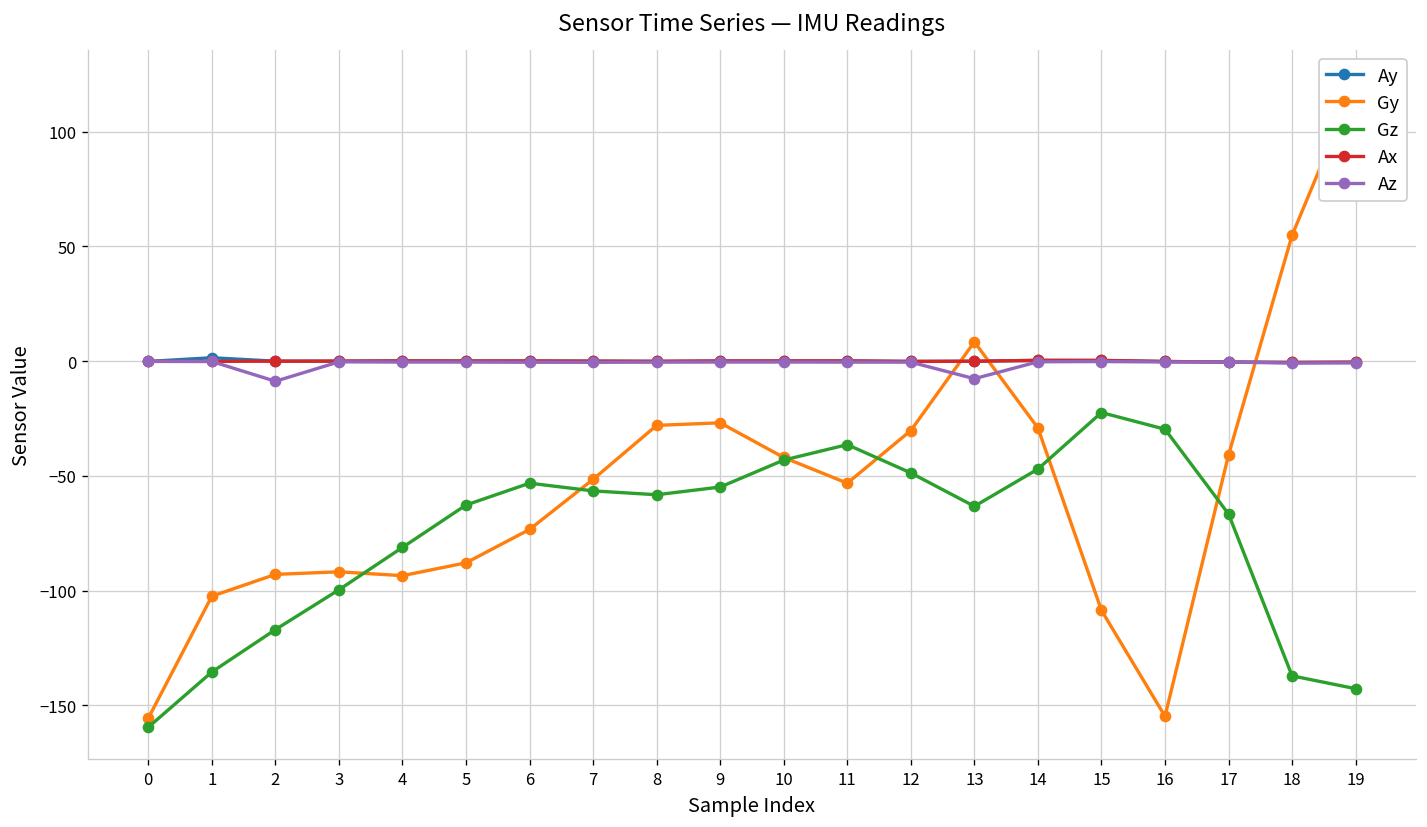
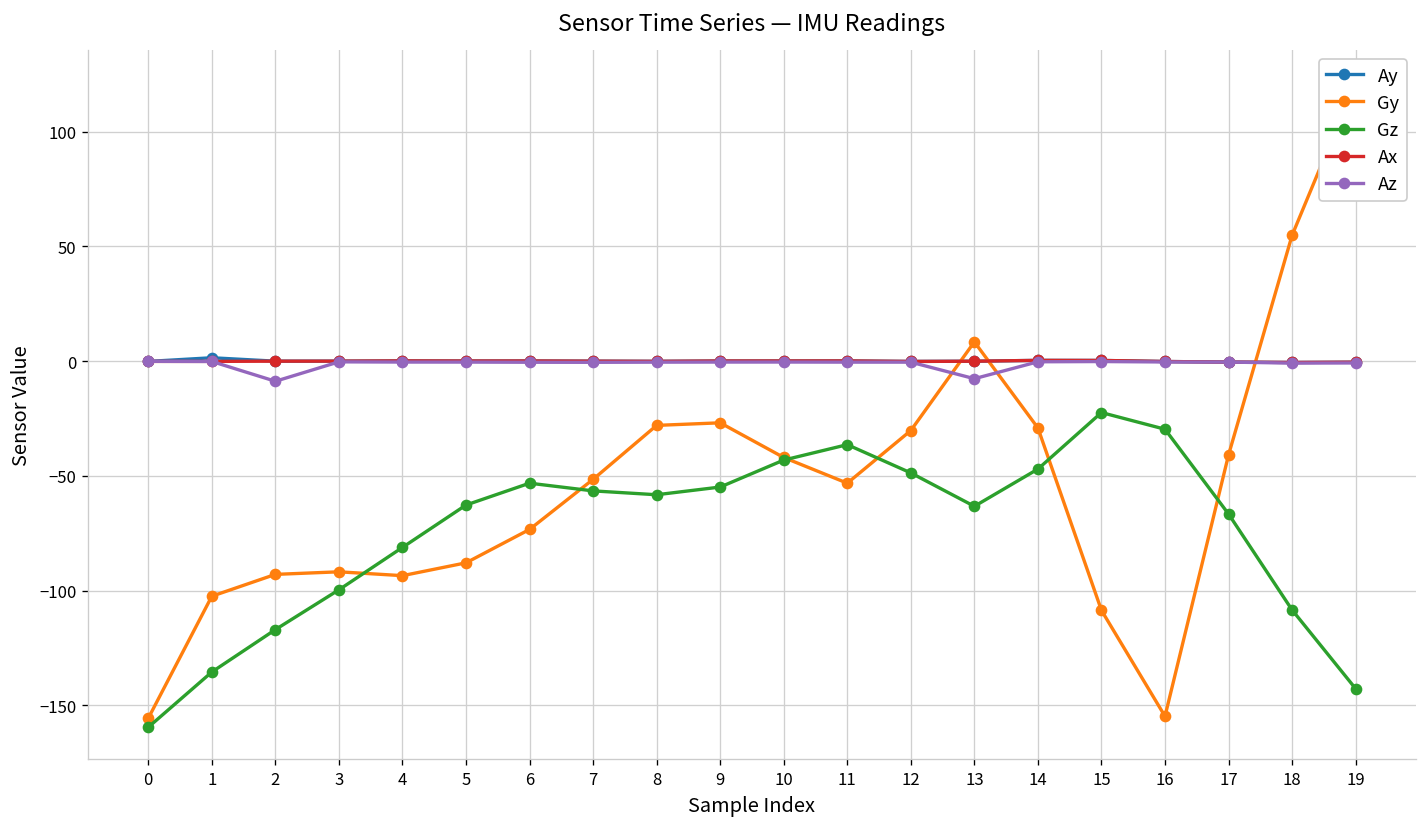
Gz, 18: -137 -> -108
